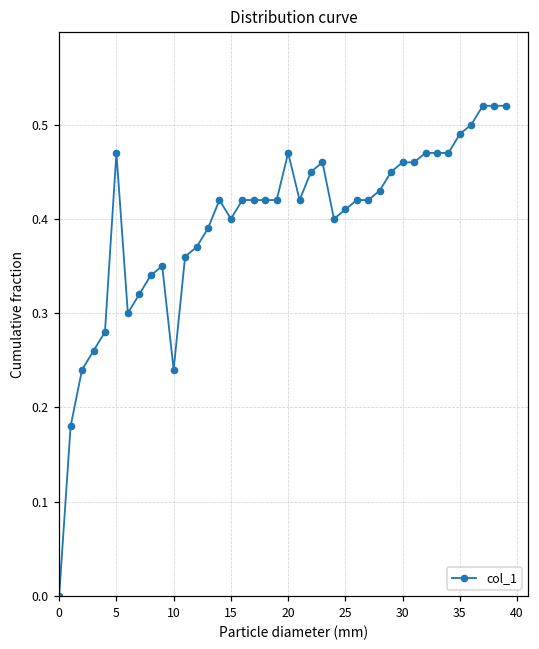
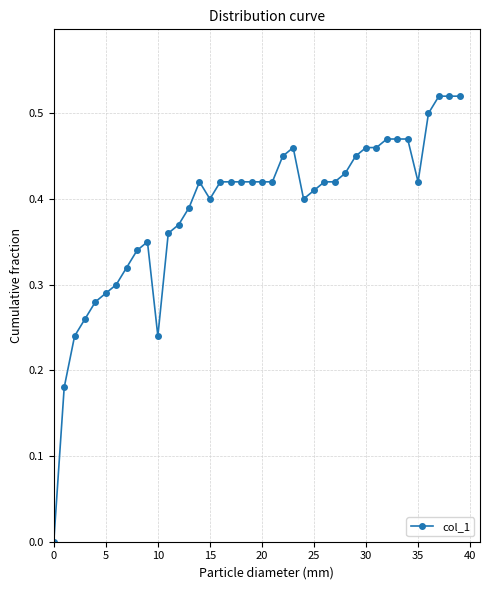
5: 0.47 -> 0.29
20: 0.47 -> 0.42
35: 0.49 -> 0.42
